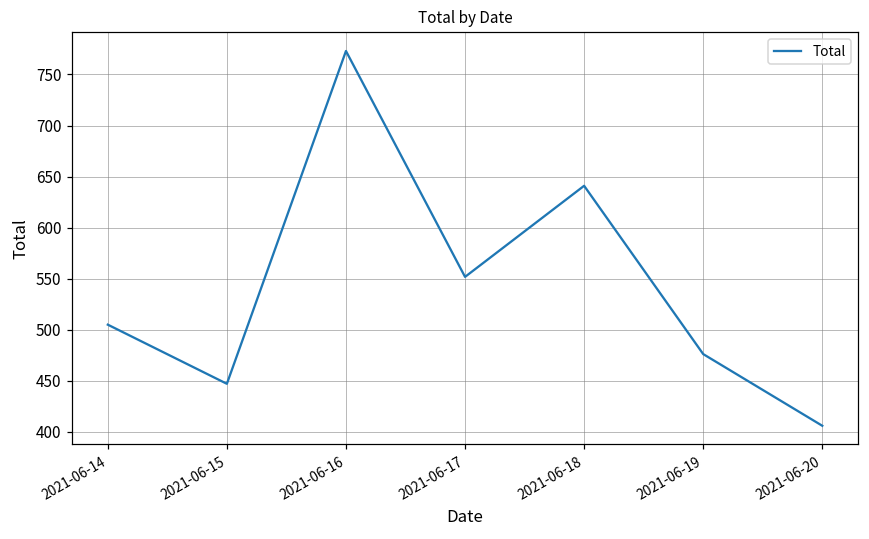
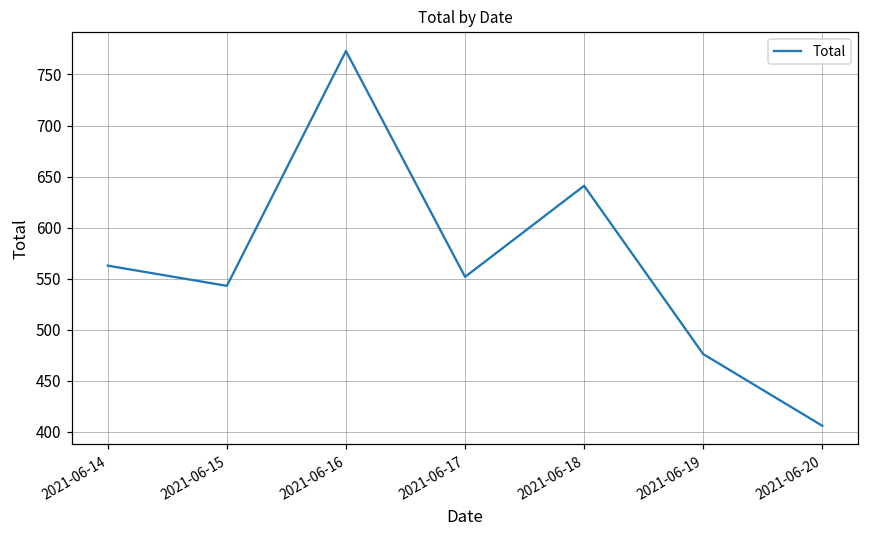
2021-06-14: 510 -> 560
2021-06-15: 450 -> 540
